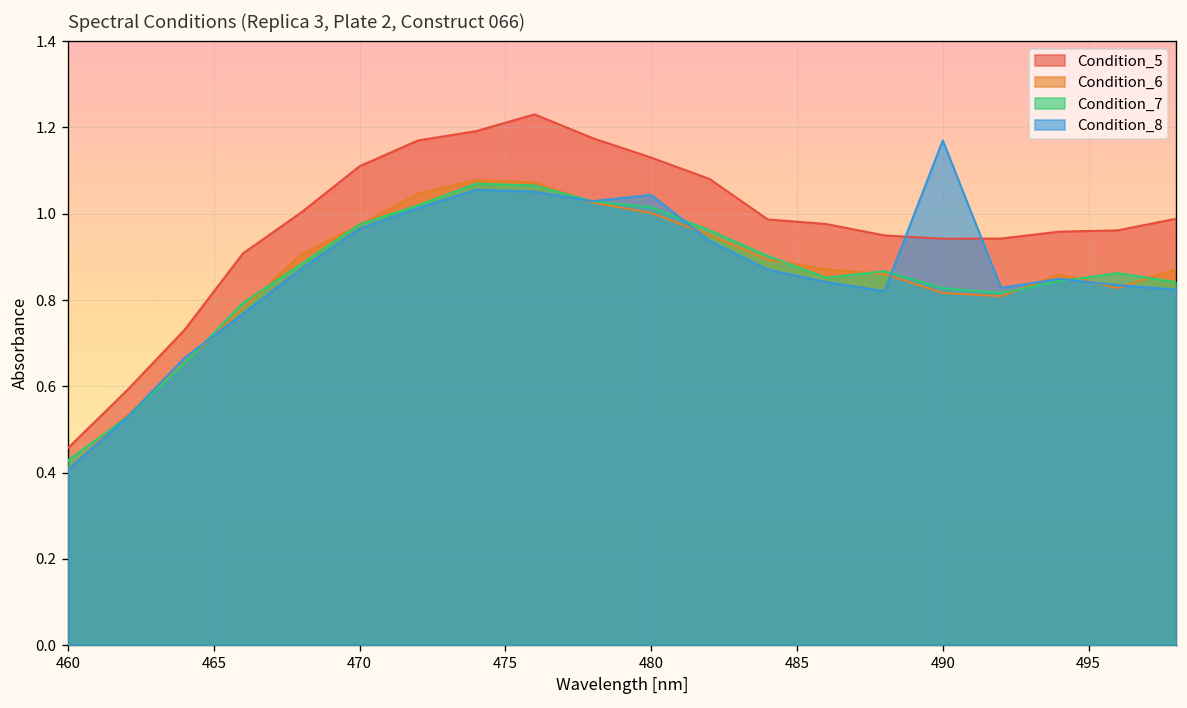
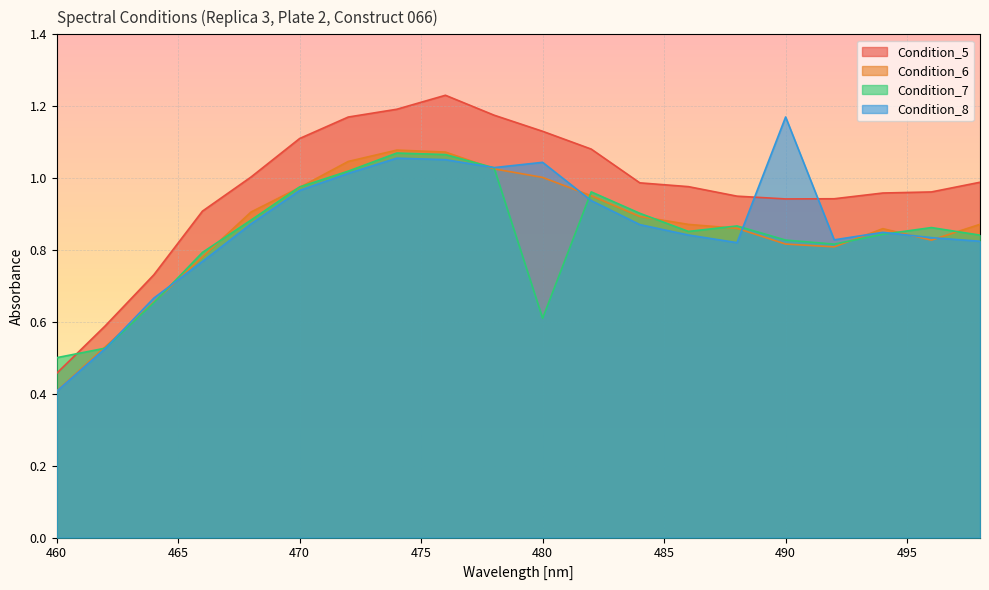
Condition_7, 460: 0.43 -> 0.50
Condition_7, 480: 1.02 -> 0.61
